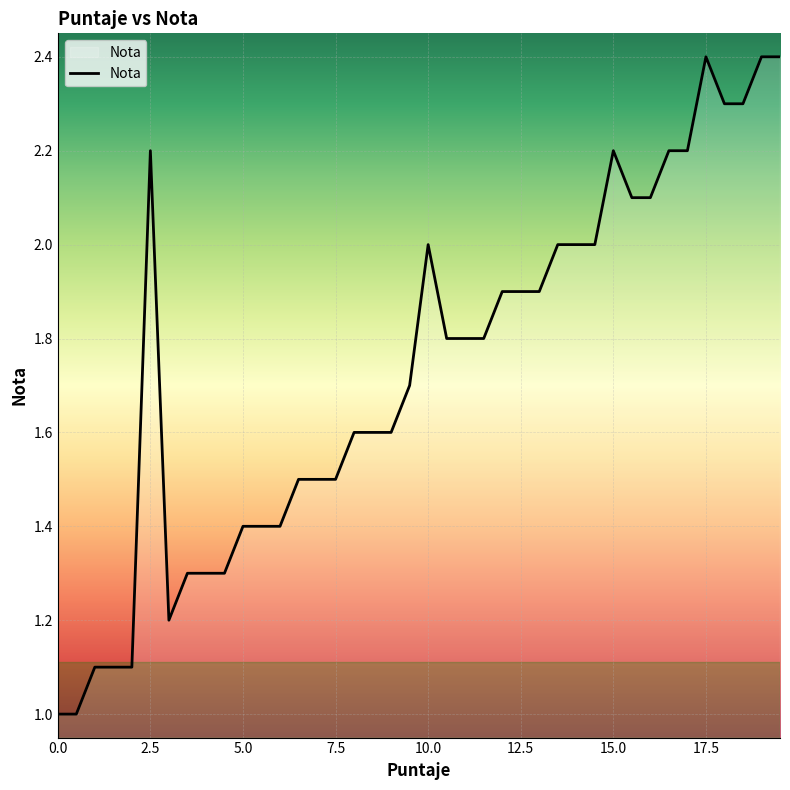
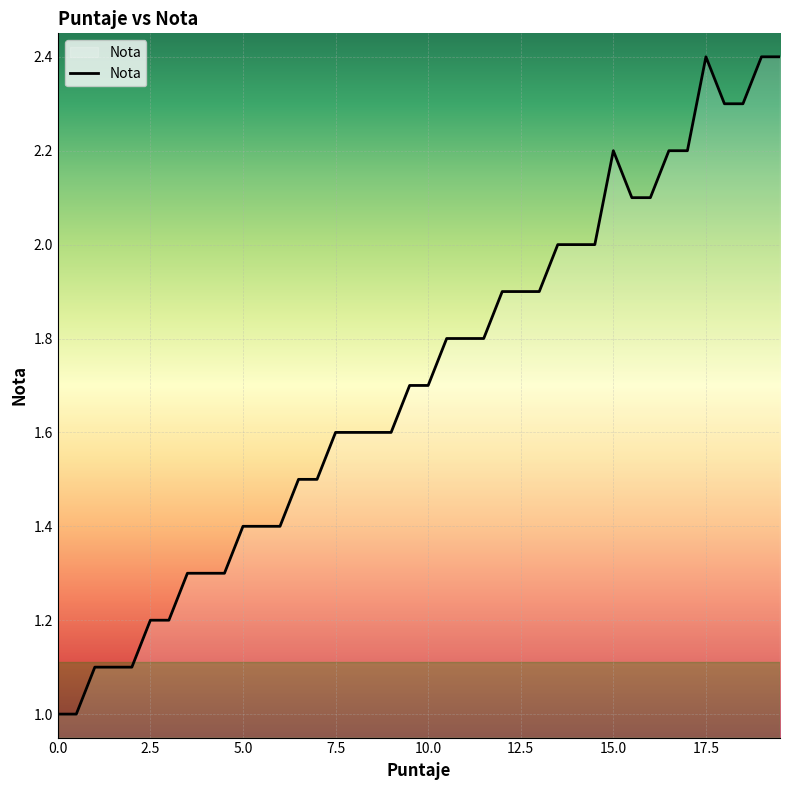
2.5: 2.2 -> 1.2
7.5: 1.5 -> 1.6
10.0: 2.0 -> 1.7
